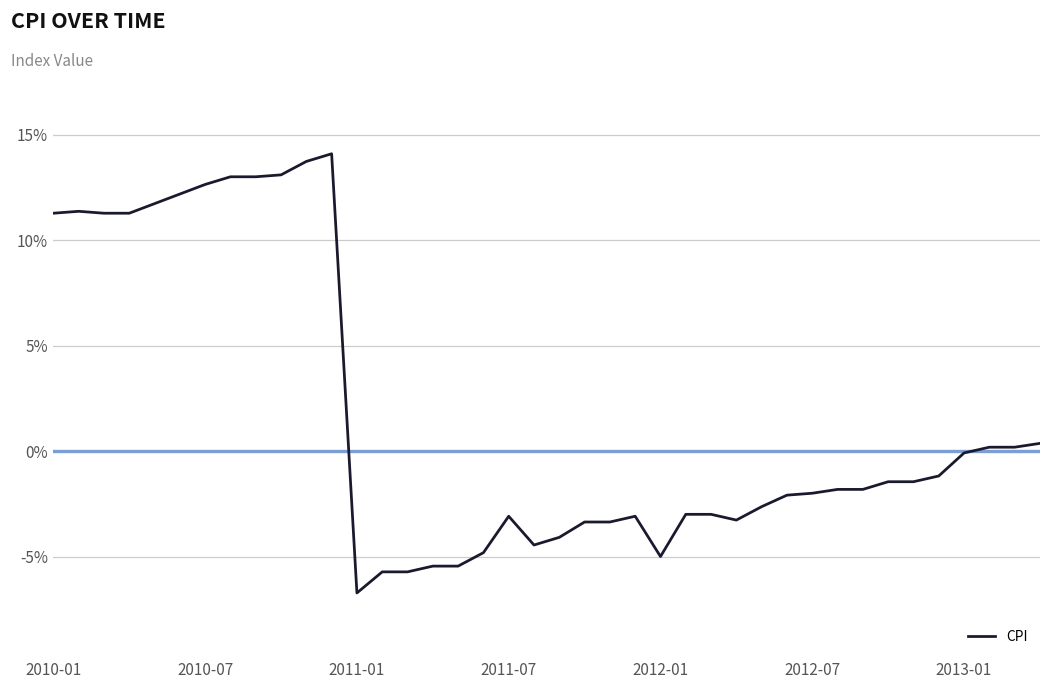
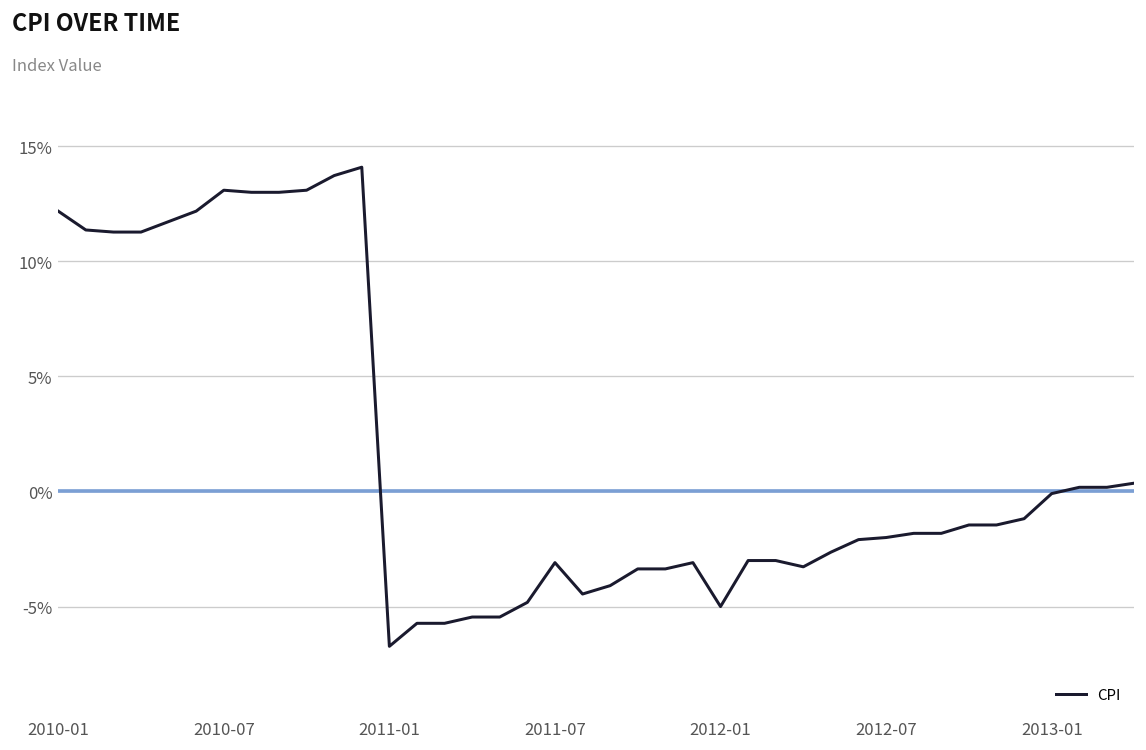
2010-01: 11.3% -> 12.2%
2010-07: 12.6% -> 13.1%
